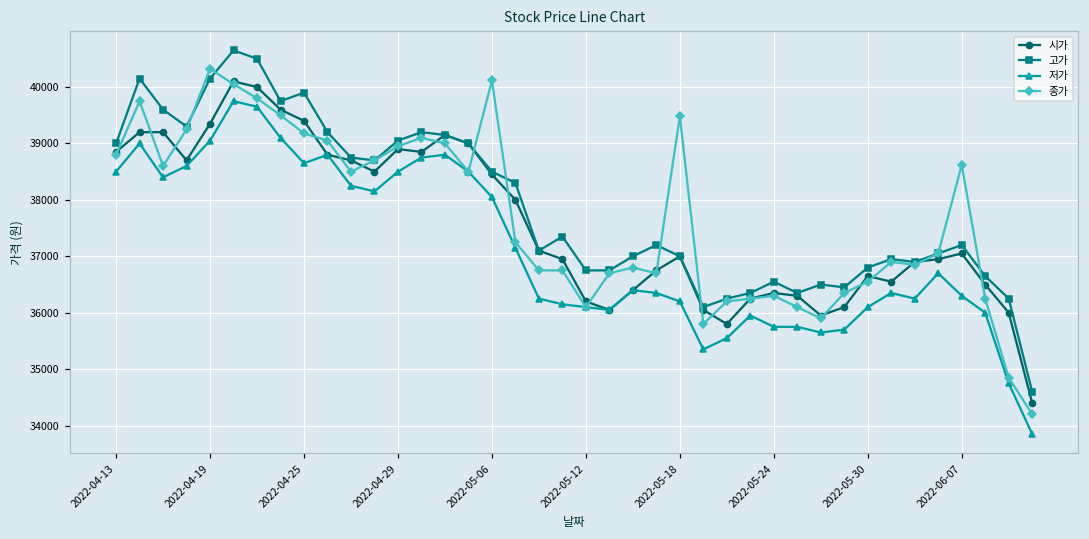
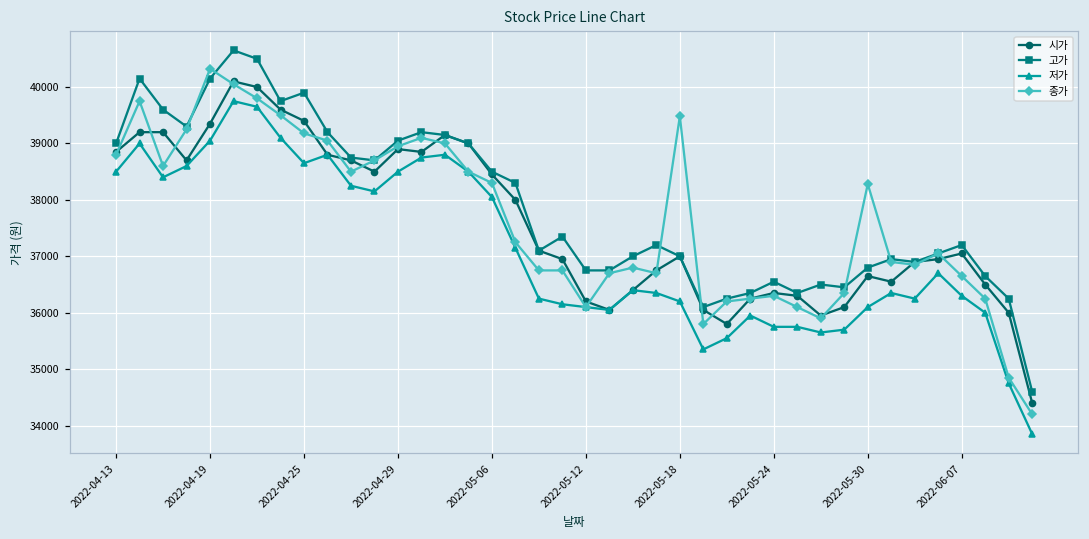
종가, 2022-05-06: 40100 -> 38300
종가, 2022-05-30: 36600 -> 38300
종가, 2022-06-07: 38600 -> 36700
